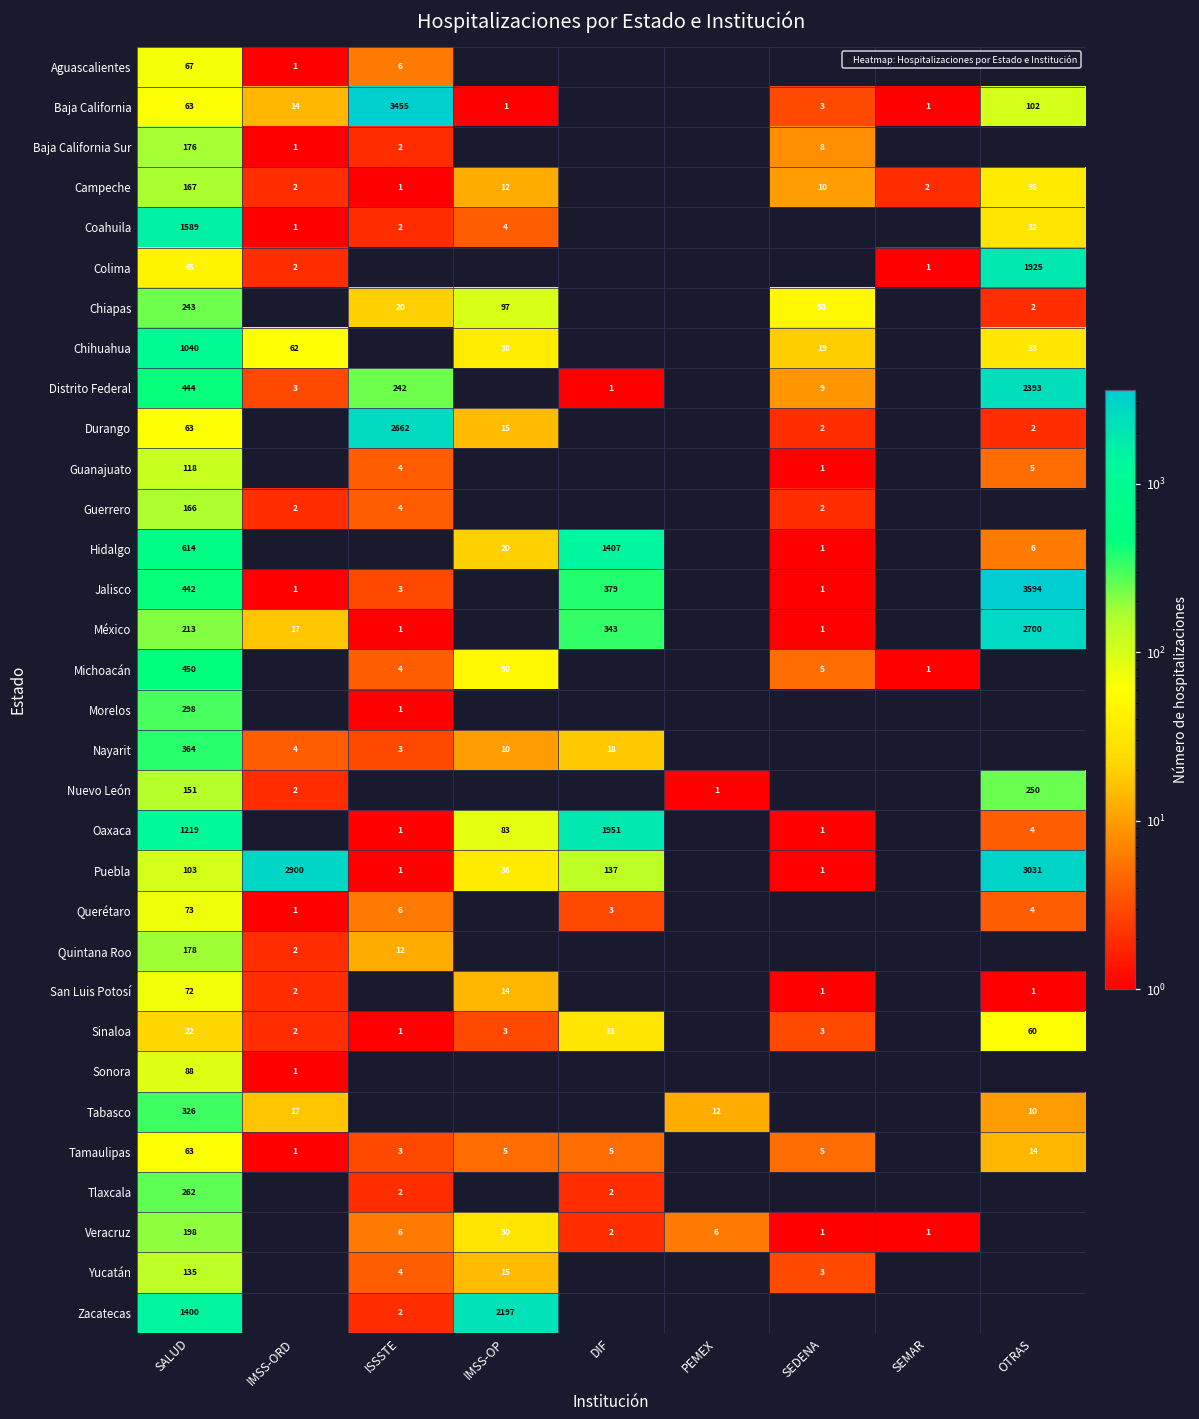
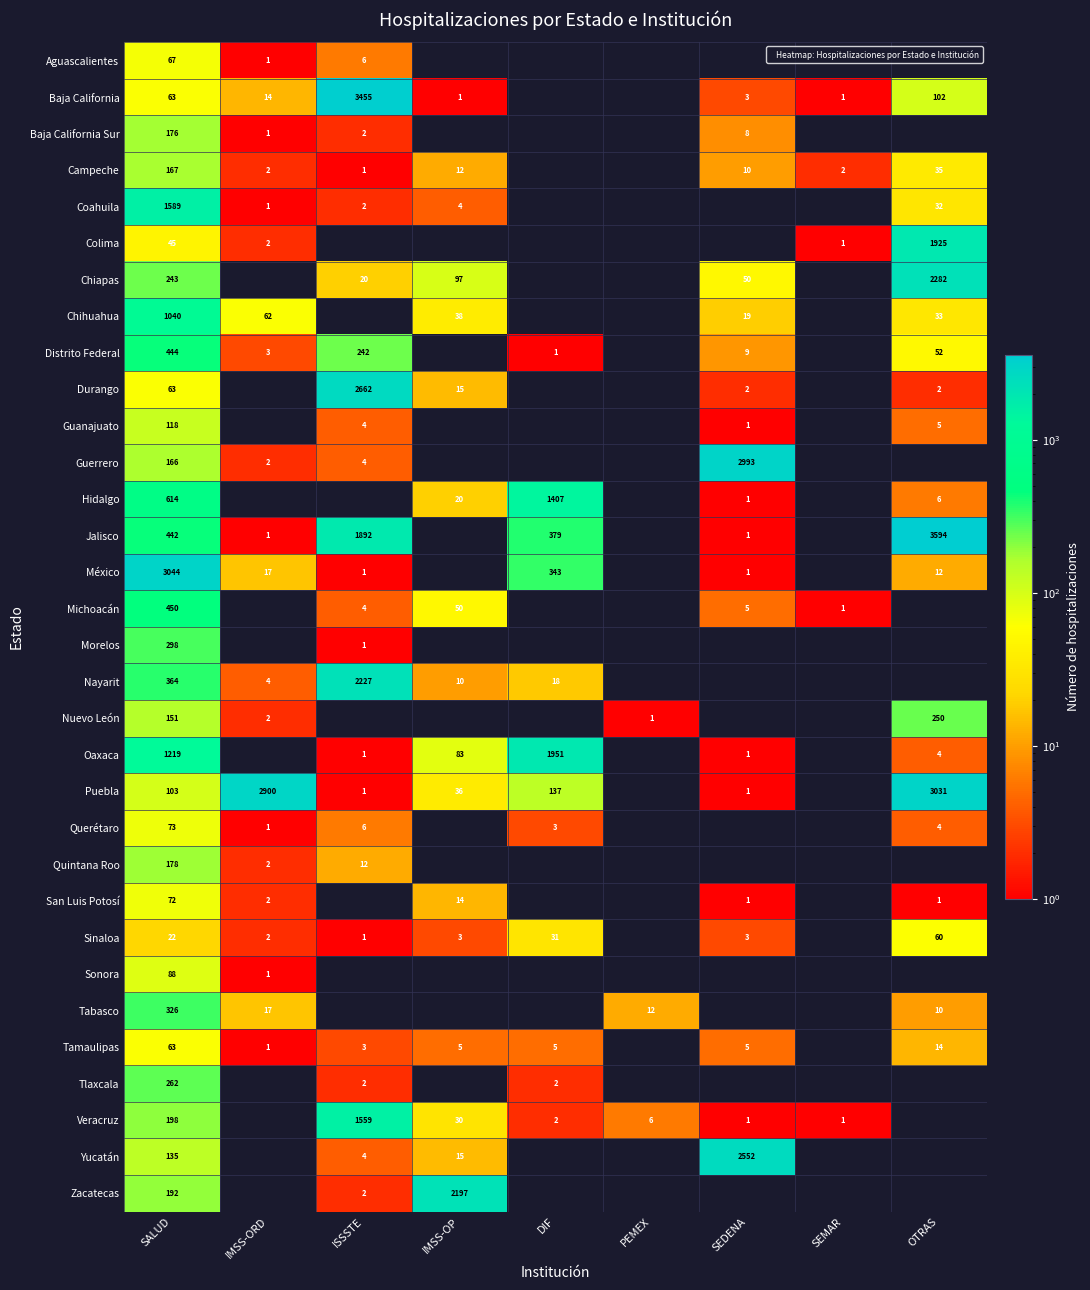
Chiapas, OTRAS: 2 -> 2282
Distrito Federal, OTRAS: 2393 -> 52
Guerrero, SEDENA: 2 -> 2993
Jalisco, ISSSTE: 3 -> 1892
México, SALUD: 213 -> 3044
México, OTRAS: 2700 -> 12
Nayarit, ISSSTE: 3 -> 2227
Veracruz, ISSSTE: 6 -> 1559
Yucatán, SEDENA: 3 -> 2552
Zacatecas, SALUD: 1400 -> 192
